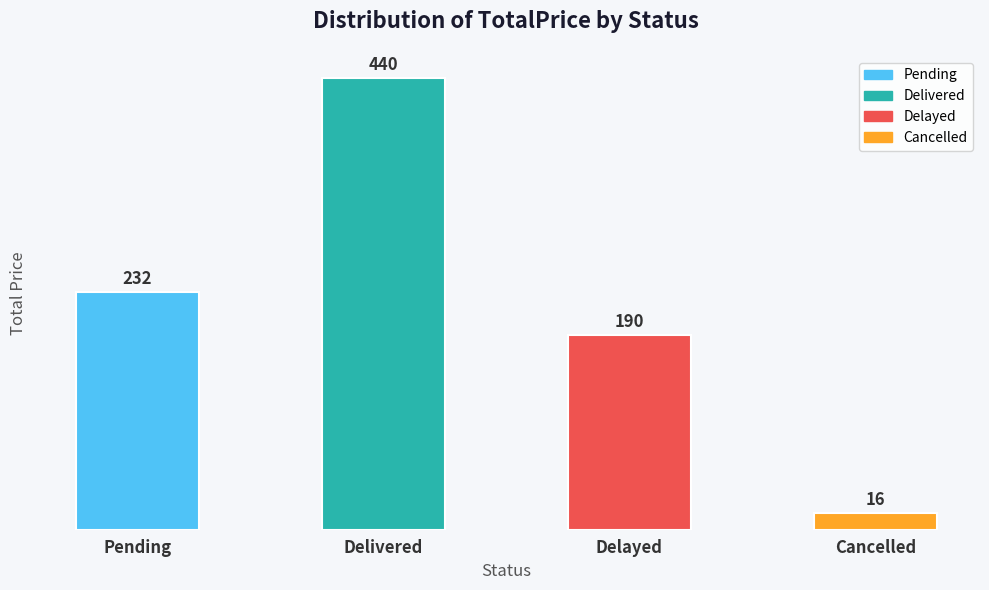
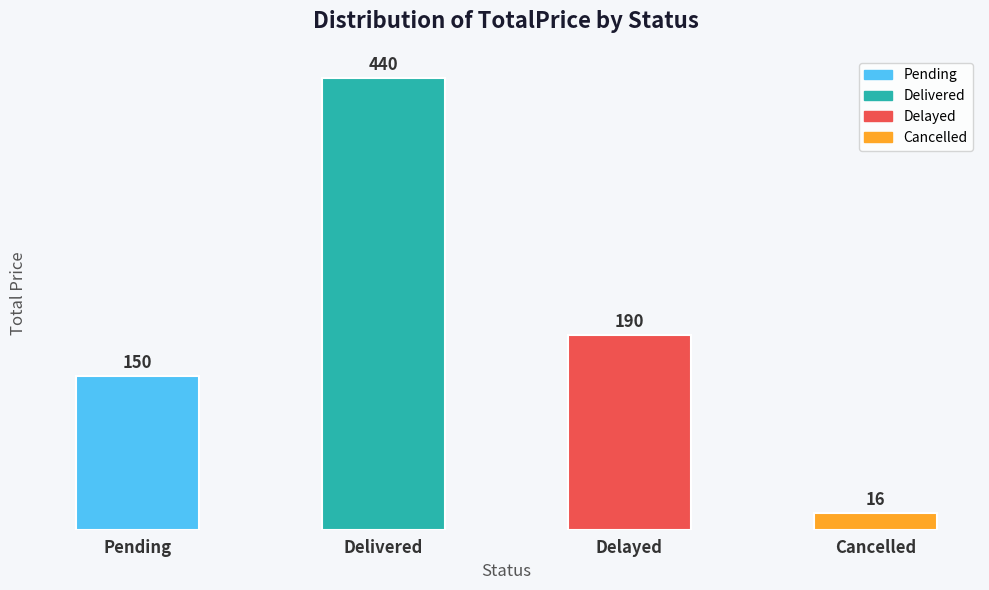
Pending: 232 -> 150
